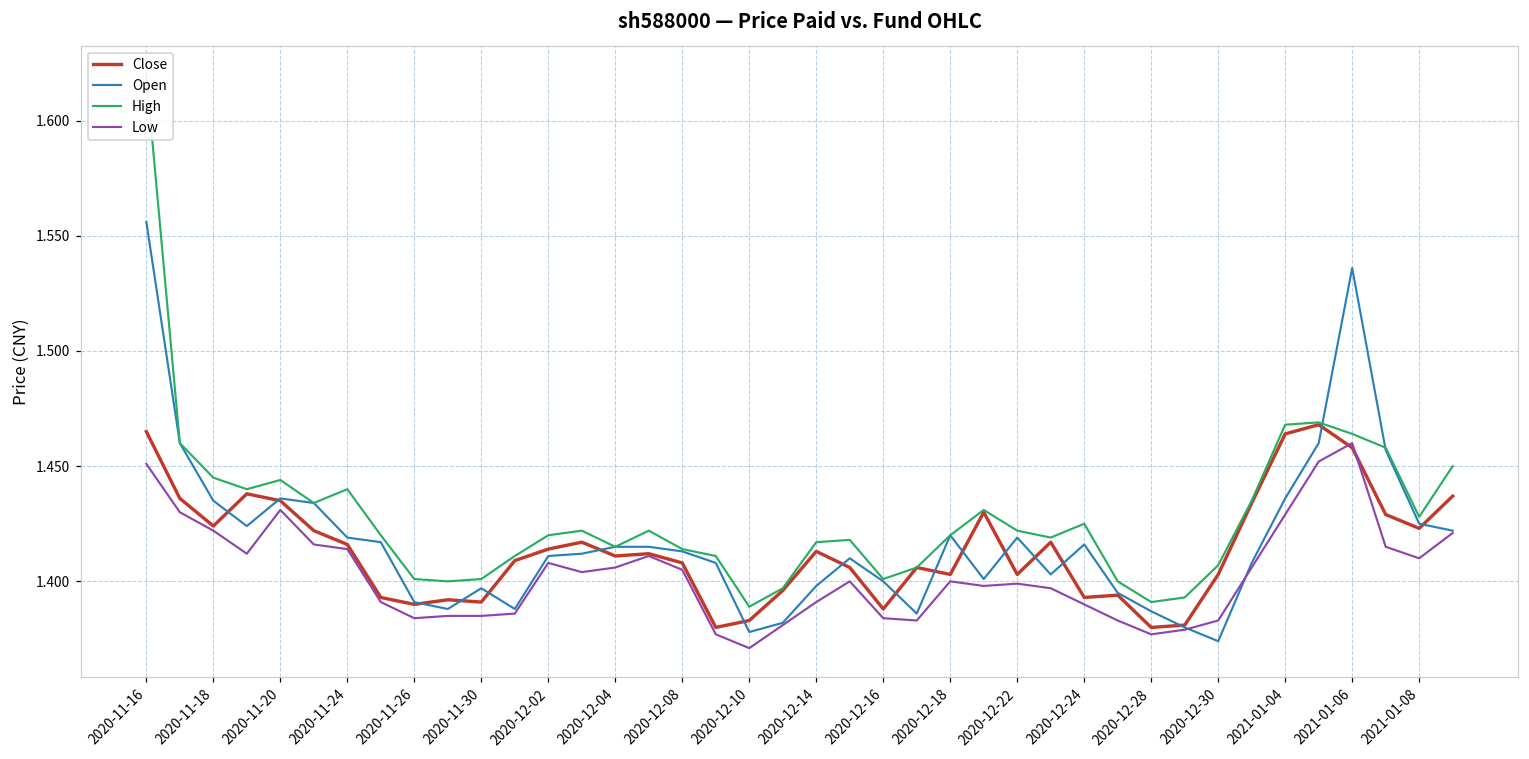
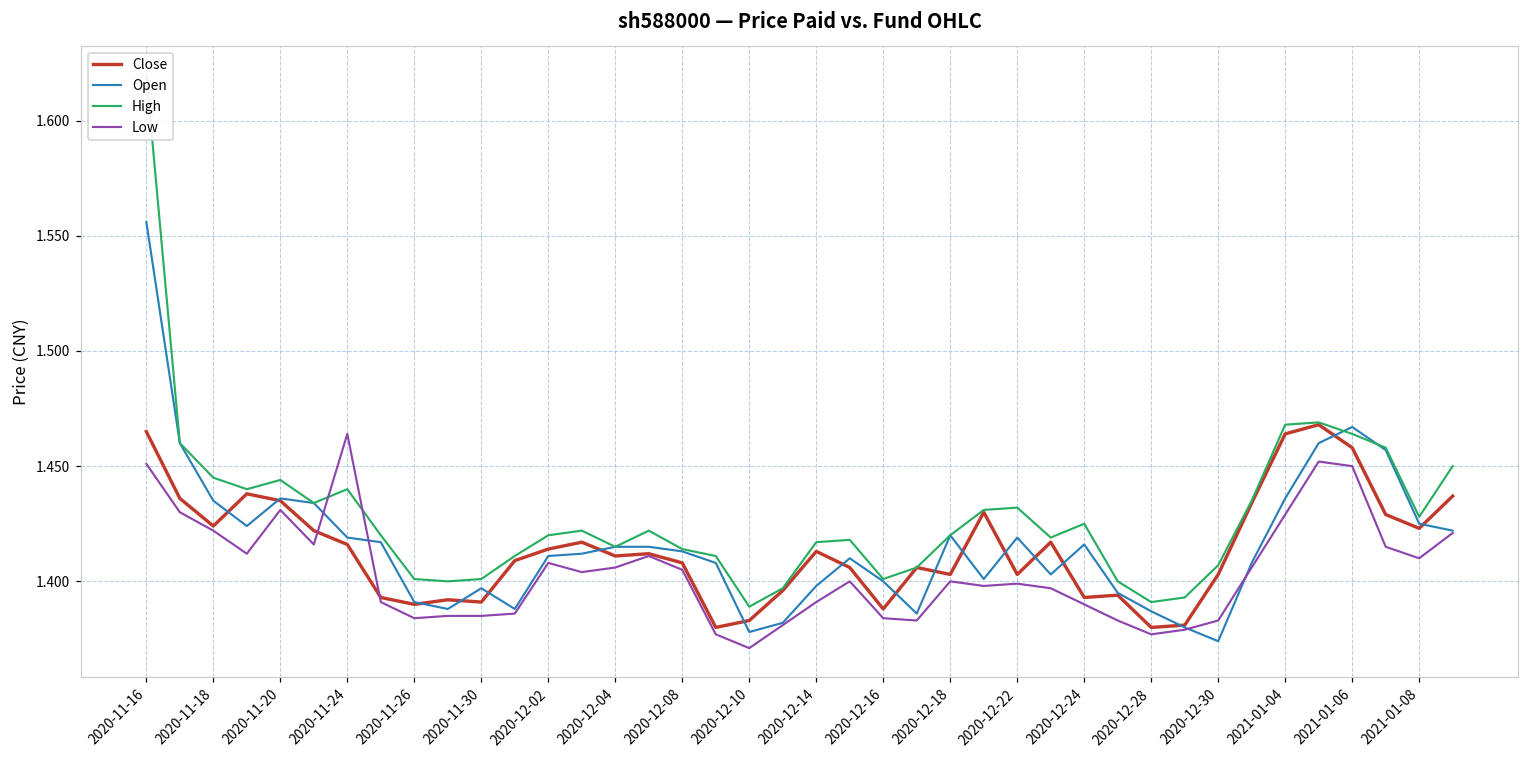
Low, 2020-11-24: 1.414 -> 1.464
High, 2020-12-22: 1.422 -> 1.432
Open, 2021-01-06: 1.536 -> 1.467
Low, 2021-01-06: 1.46 -> 1.45
